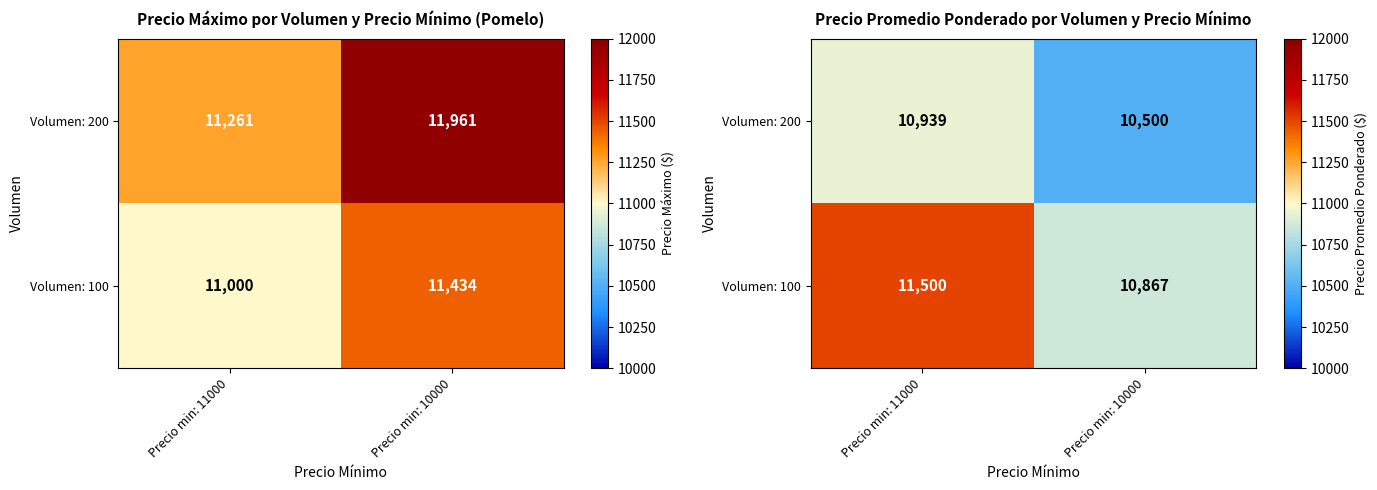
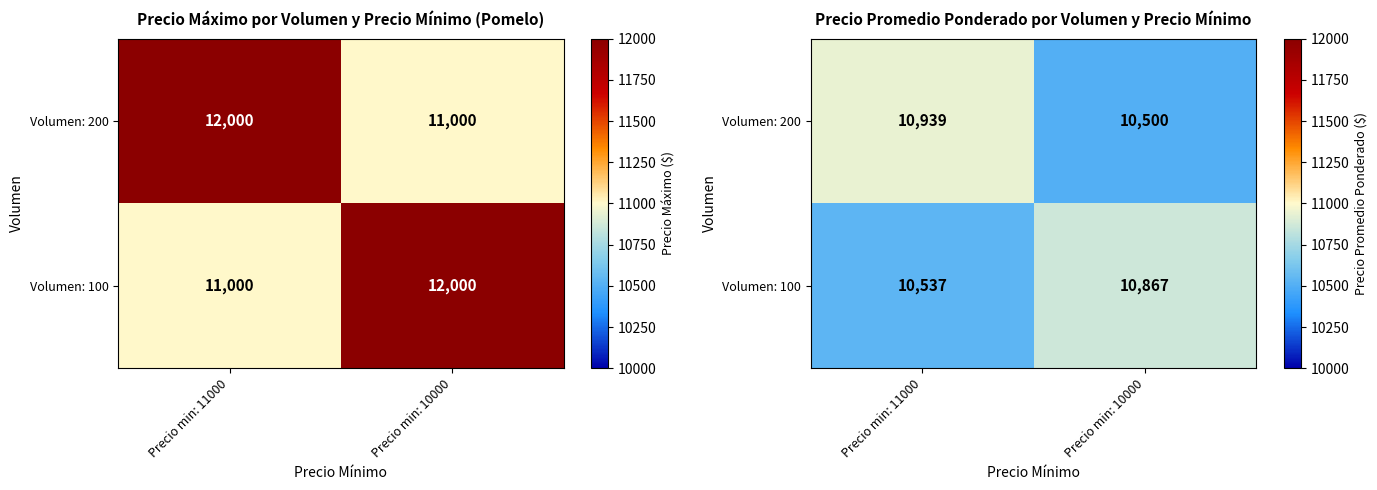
Precio Máximo por Volumen y Precio Mínimo (Pomelo), Volumen: 200, Precio min: 11000: 11,261 -> 12,000
Precio Máximo por Volumen y Precio Mínimo (Pomelo), Volumen: 200, Precio min: 10000: 11,961 -> 11,000
Precio Máximo por Volumen y Precio Mínimo (Pomelo), Volumen: 100, Precio min: 10000: 11,434 -> 12,000
Precio Promedio Ponderado por Volumen y Precio Mínimo, Volumen: 100, Precio min: 11000: 11,500 -> 10,537
